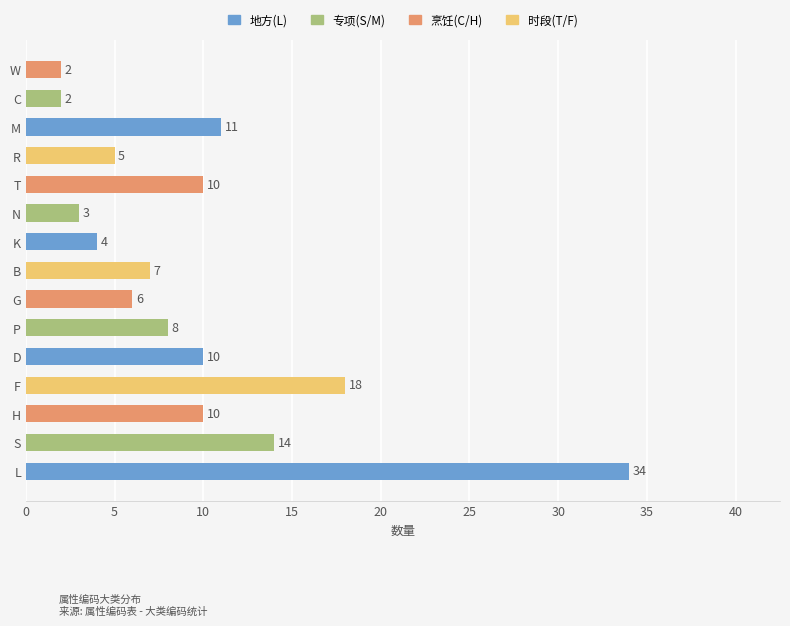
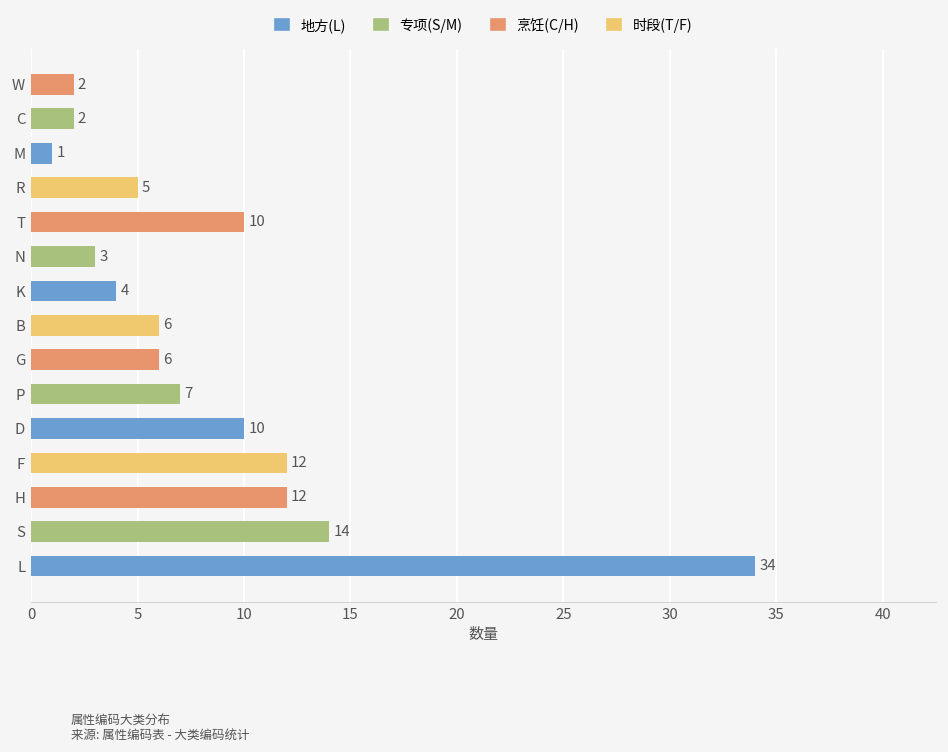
M: 11 -> 1
B: 7 -> 6
P: 8 -> 7
F: 18 -> 12
H: 10 -> 12
